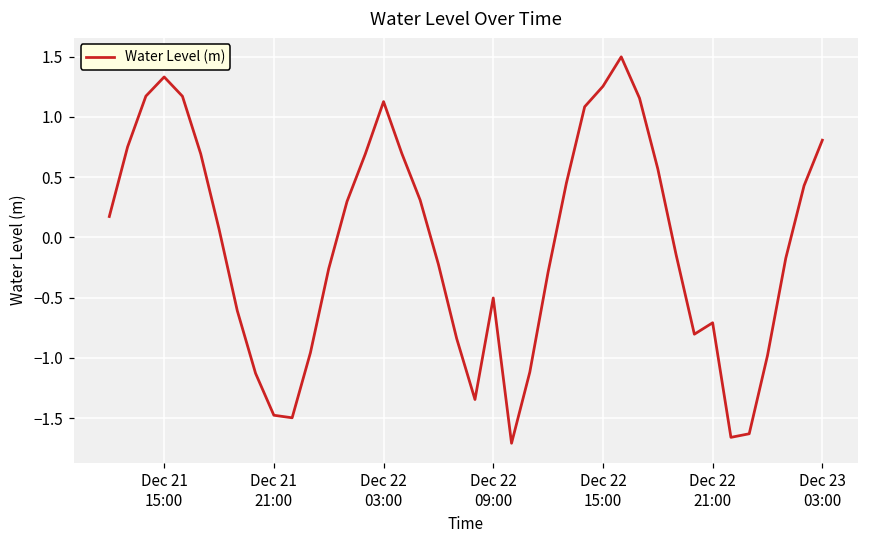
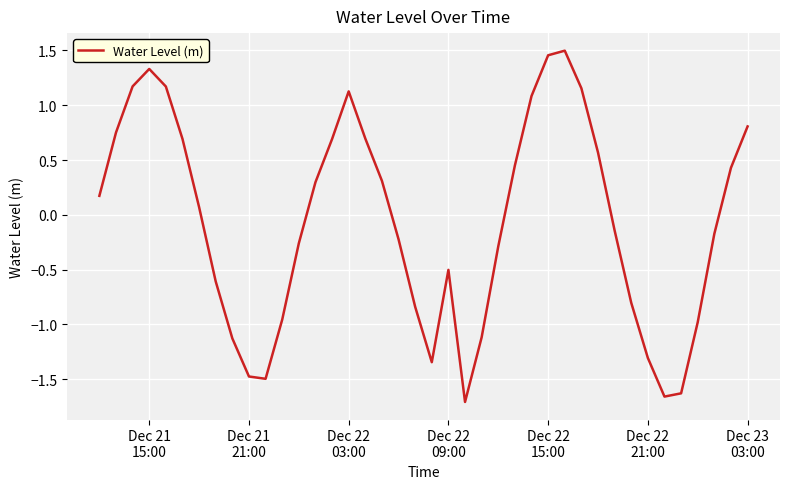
Dec 22 15:00: 1.25 -> 1.46
Dec 22 21:00: -0.71 -> -1.31
